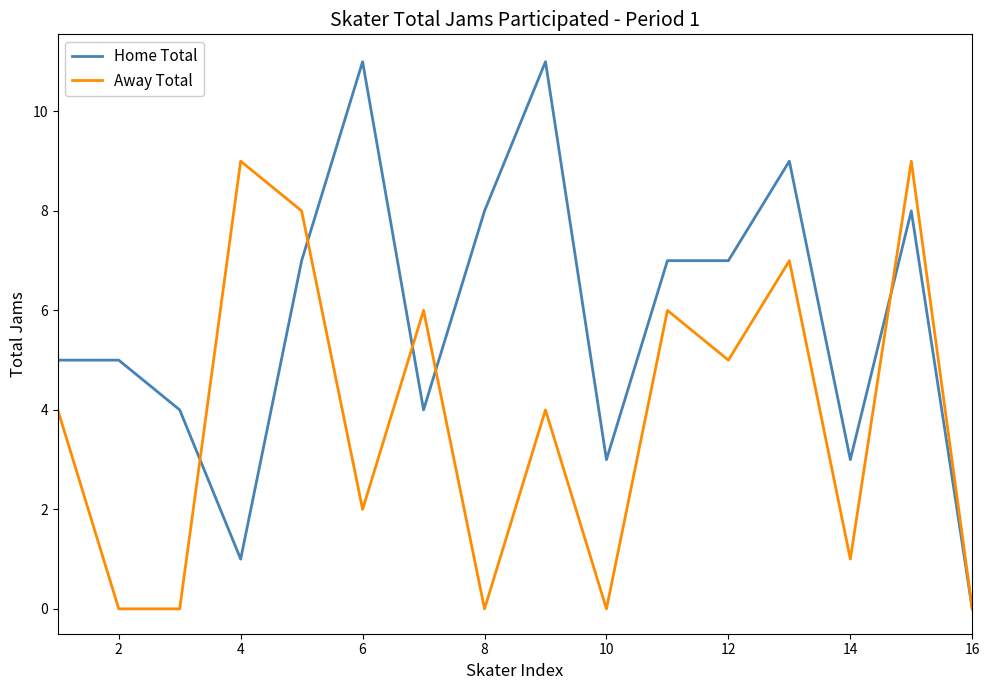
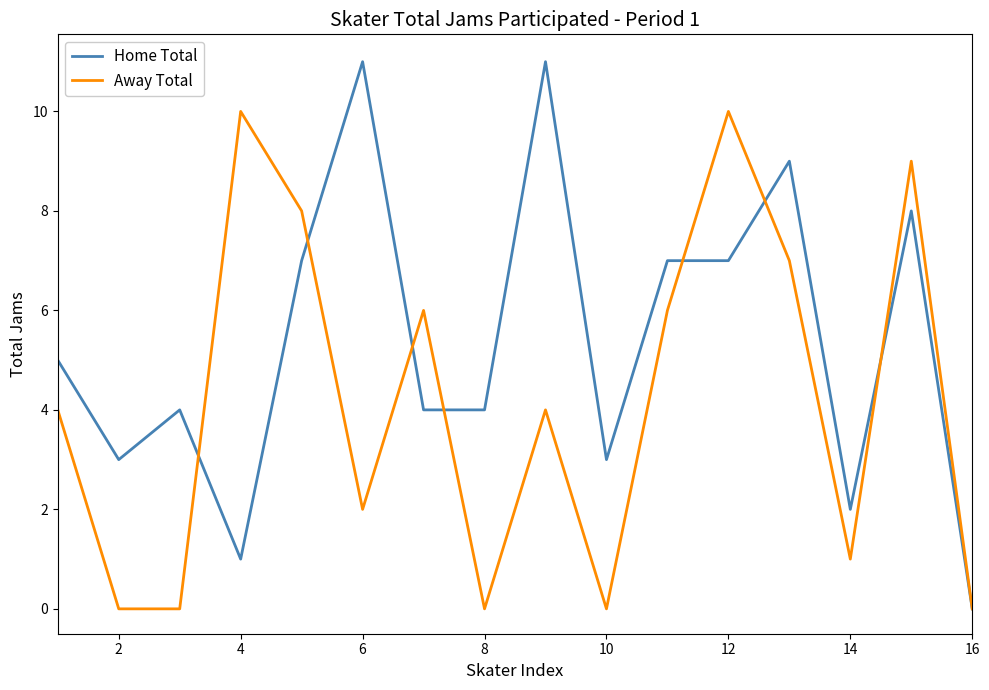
Home Total, 2: 5 -> 3
Away Total, 4: 9 -> 10
Home Total, 8: 8 -> 4
Away Total, 12: 5 -> 10
Home Total, 14: 3 -> 2
